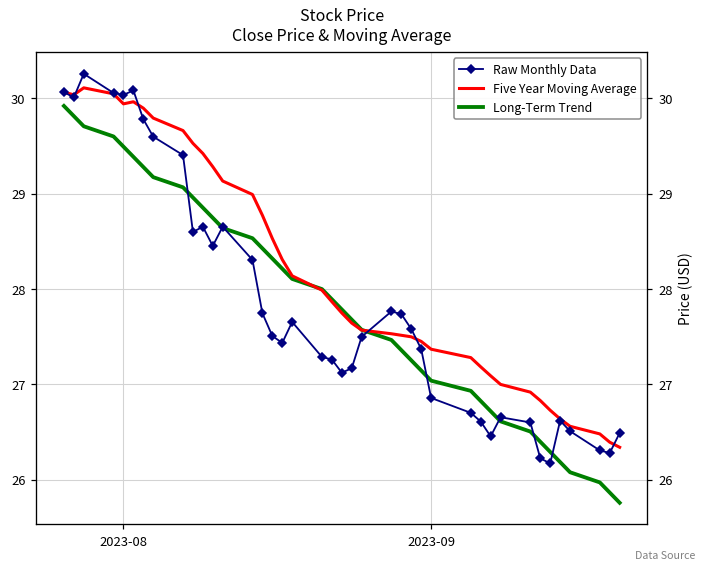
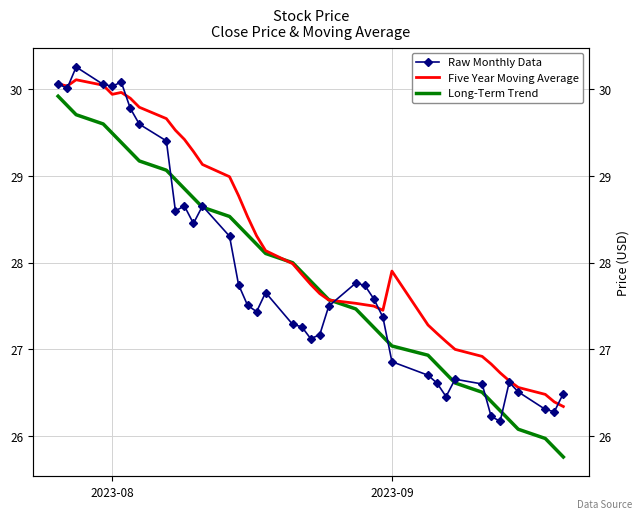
Five Year Moving Average, 2023-09: 27.4 -> 27.9
